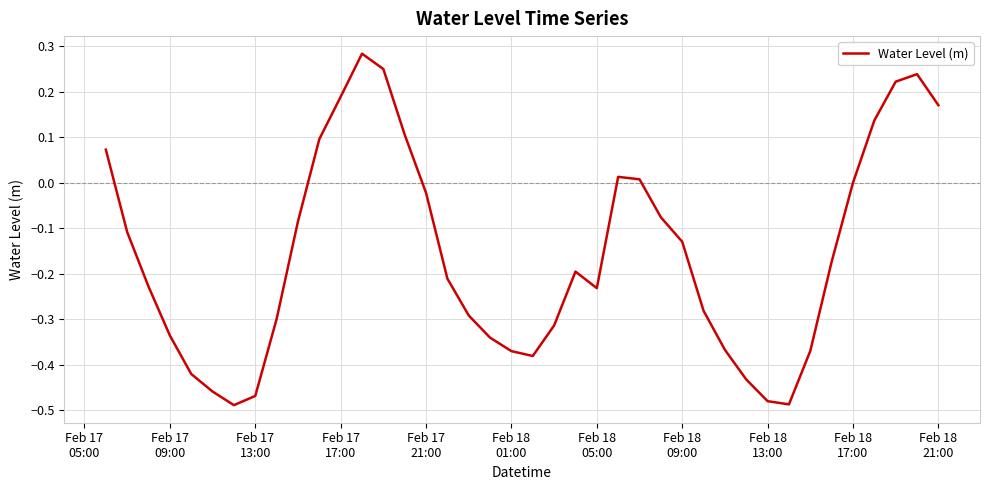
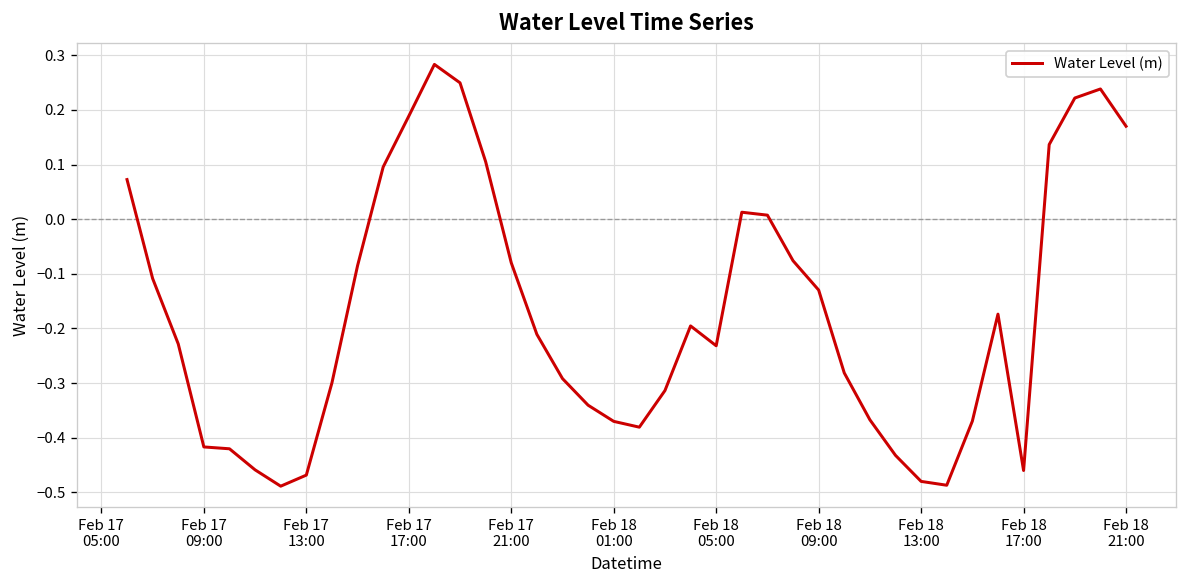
Feb 17 09:00: -0.34 -> -0.42
Feb 17 21:00: -0.02 -> -0.08
Feb 18 17:00: 0.00 -> -0.46
